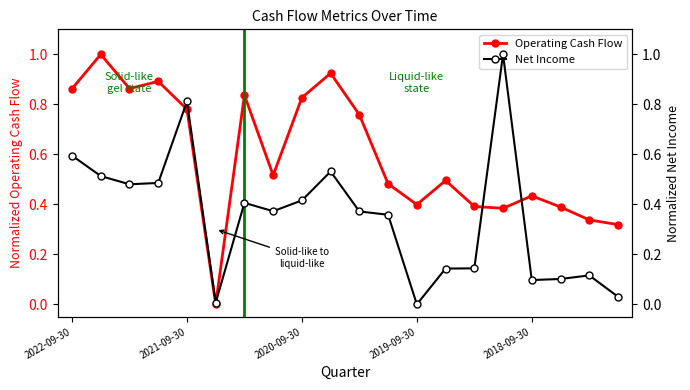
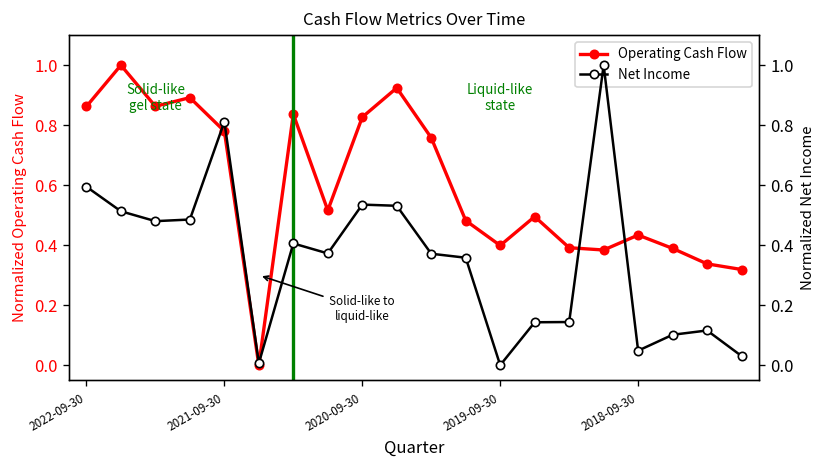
Net Income, 2020-09-30: 0.42 -> 0.54
Net Income, 2018-09-30: 0.10 -> 0.05
